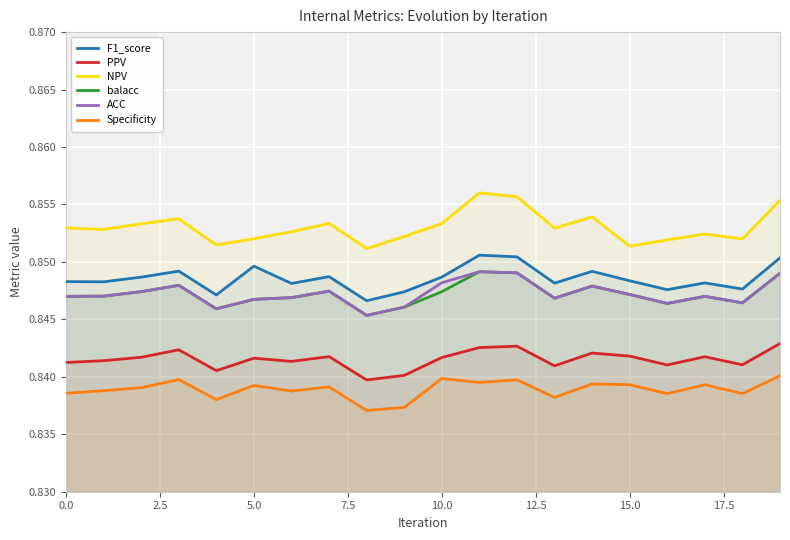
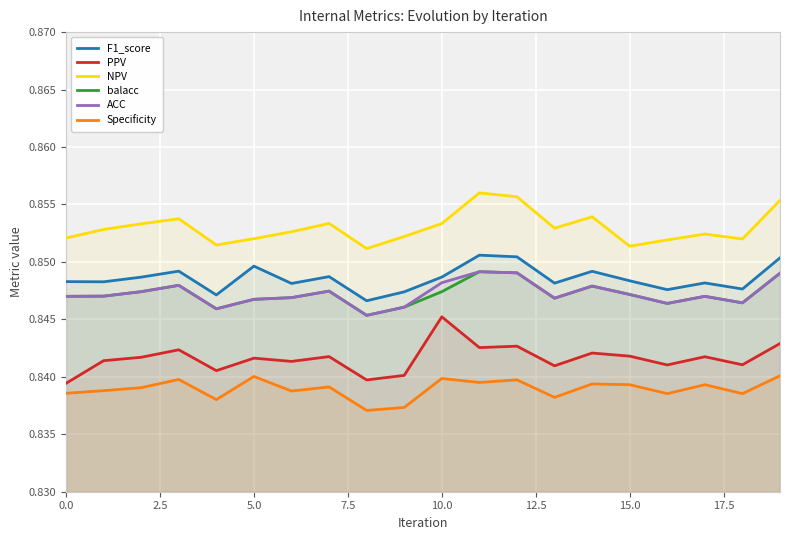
PPV, 0.0: 0.8412 -> 0.8394
NPV, 0.0: 0.8530 -> 0.8521
Specificity, 5.0: 0.8392 -> 0.8400
PPV, 10.0: 0.8417 -> 0.8452
